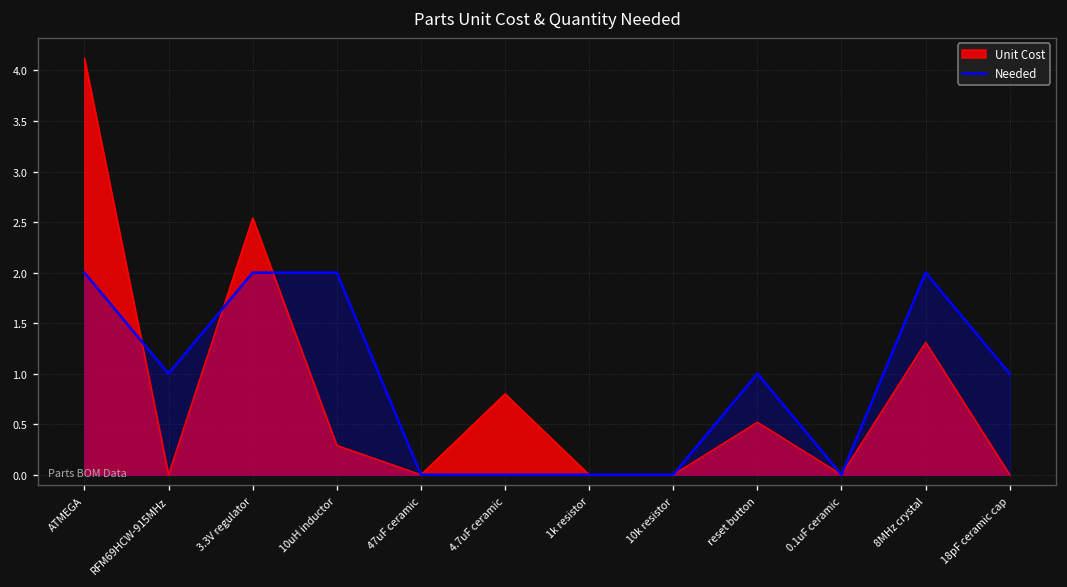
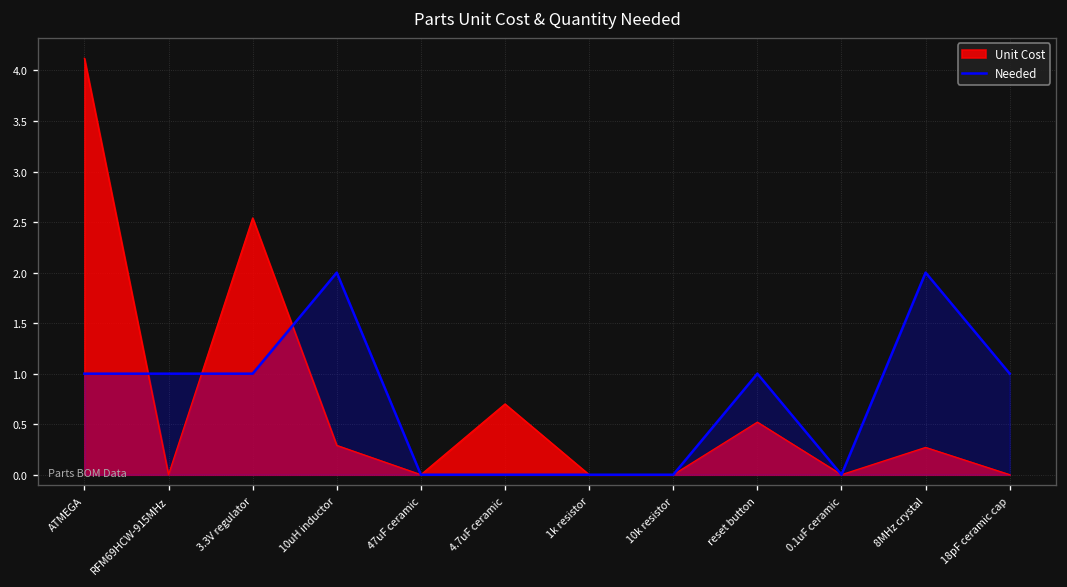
Needed, ATMEGA: 2 -> 1
Needed, 3.3V regulator: 2 -> 1
Unit Cost, 4.7uF ceramic: 0.8 -> 0.7
Unit Cost, 8MHz crystal: 1.3 -> 0.3
